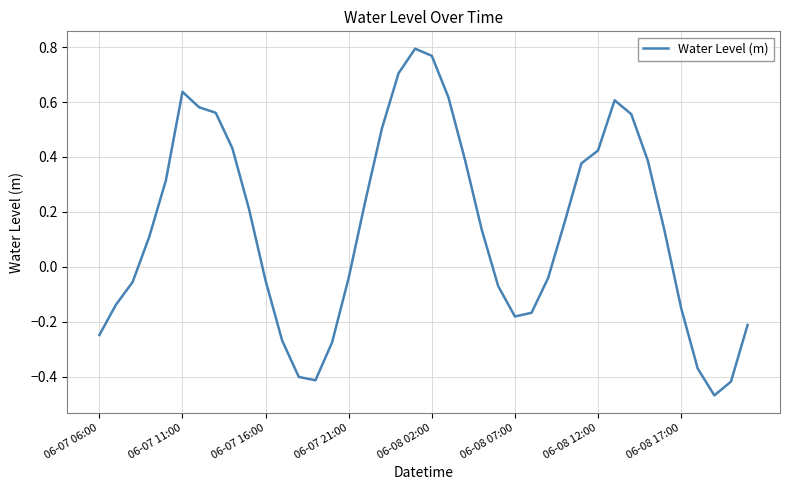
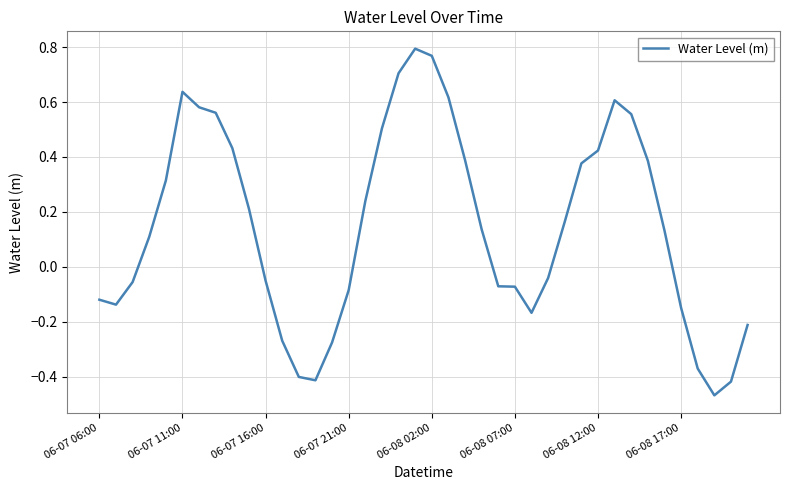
06-07 06:00: -0.25 -> -0.12
06-07 21:00: -0.04 -> -0.08
06-08 07:00: -0.18 -> -0.07
